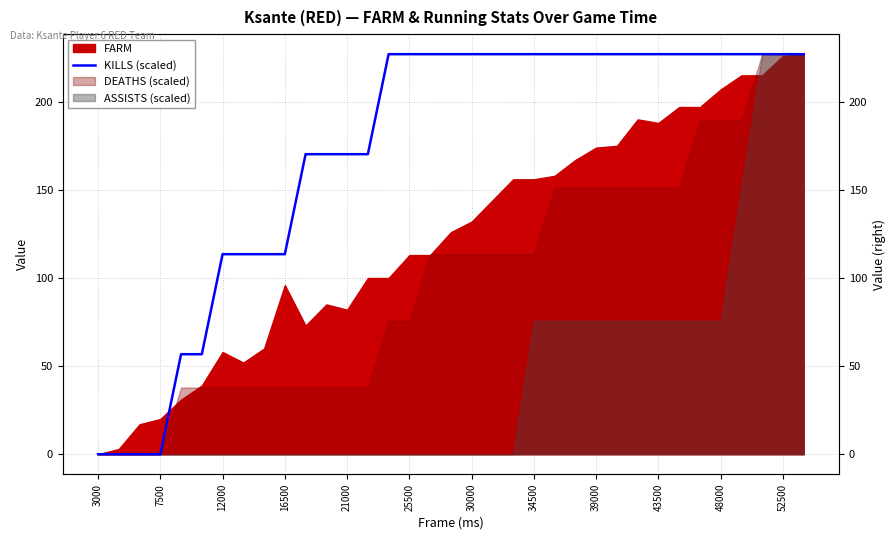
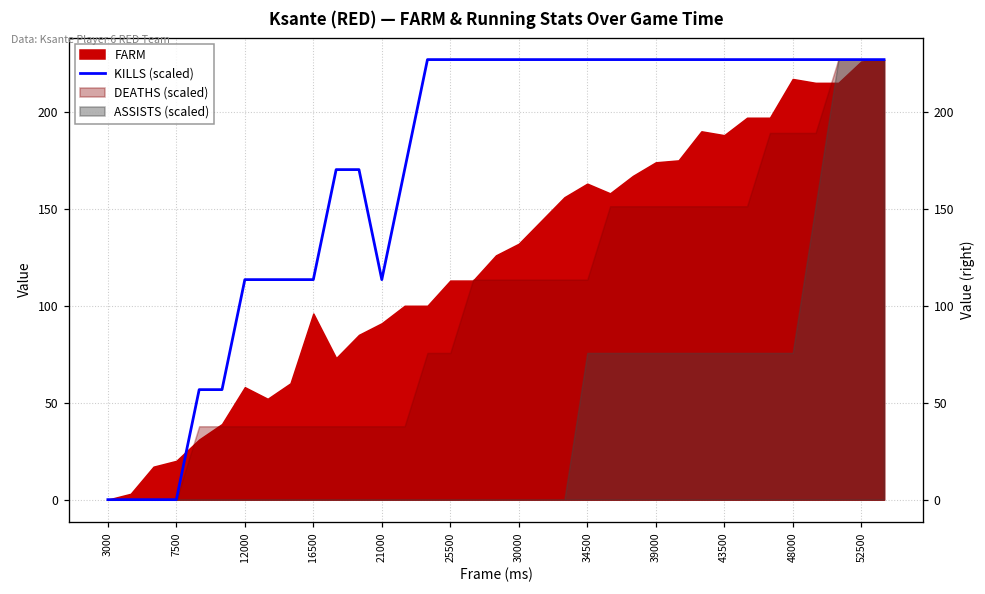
KILLS (scaled), 21000: 170 -> 114
FARM, 21000: 82 -> 91
FARM, 34500: 156 -> 163
FARM, 48000: 207 -> 217
